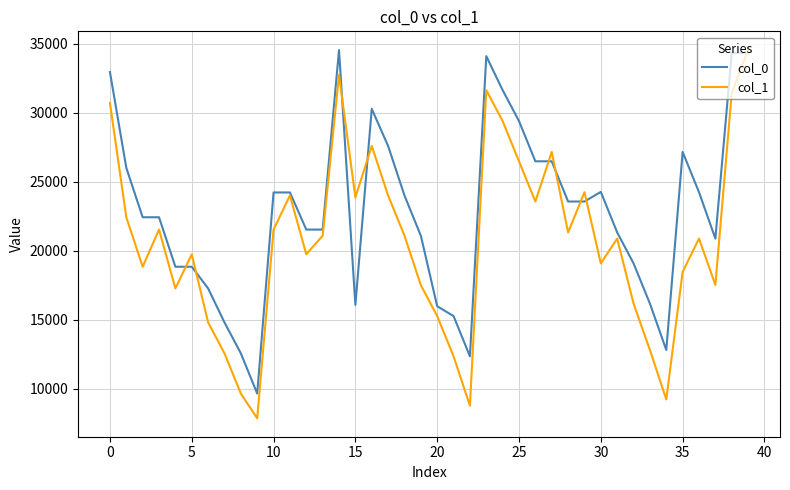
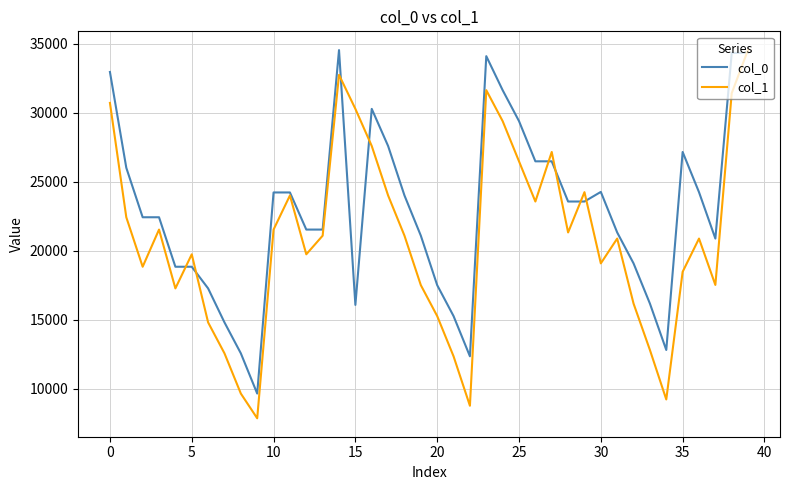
col_1, 15: 23900 -> 30300
col_0, 20: 16000 -> 17500
